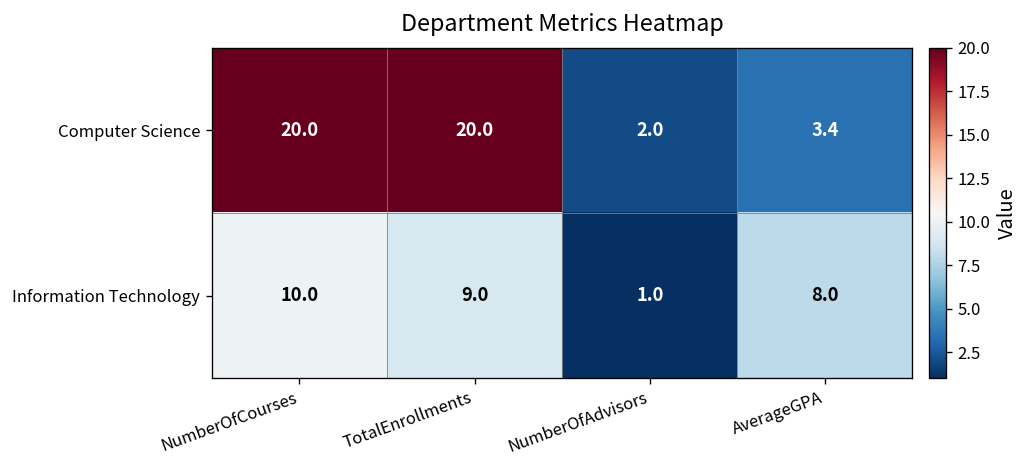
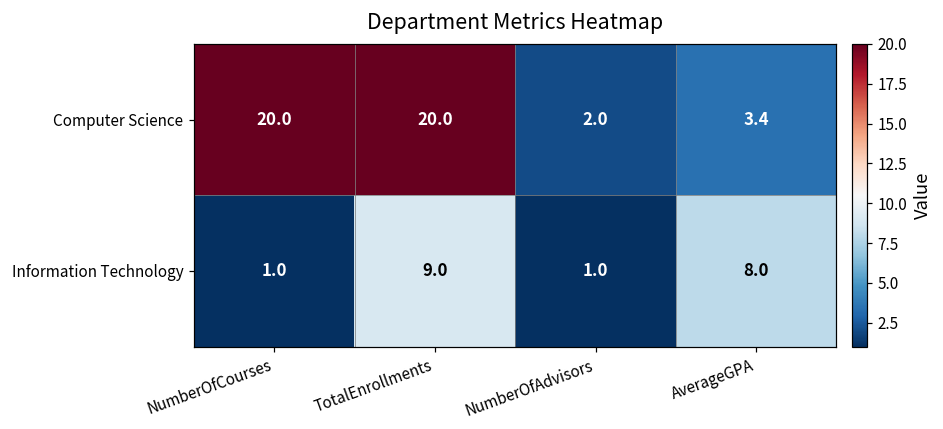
Information Technology, NumberOfCourses: 10.0 -> 1.0
